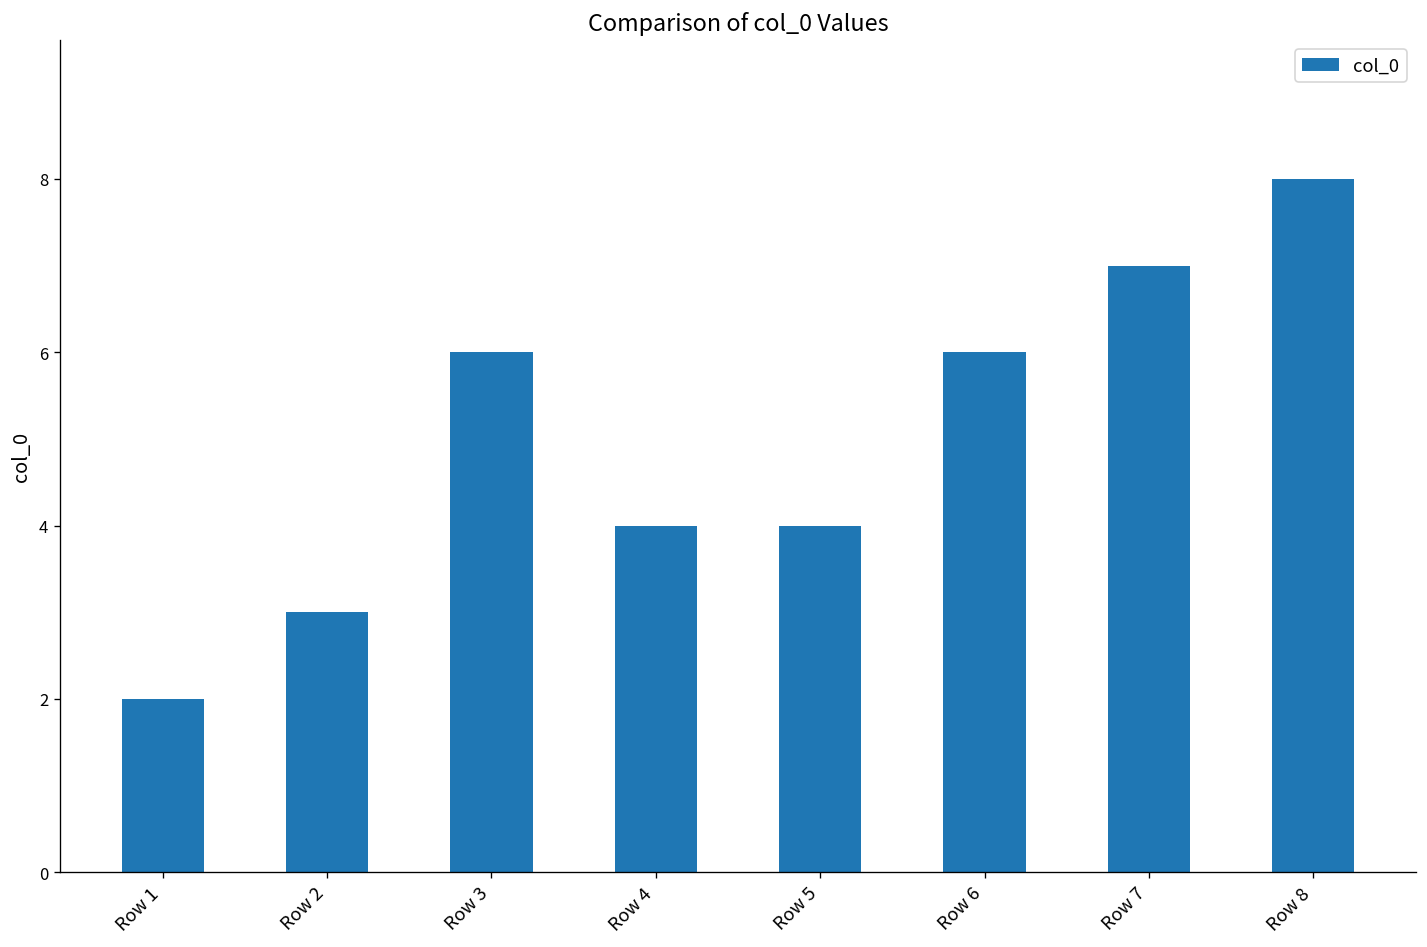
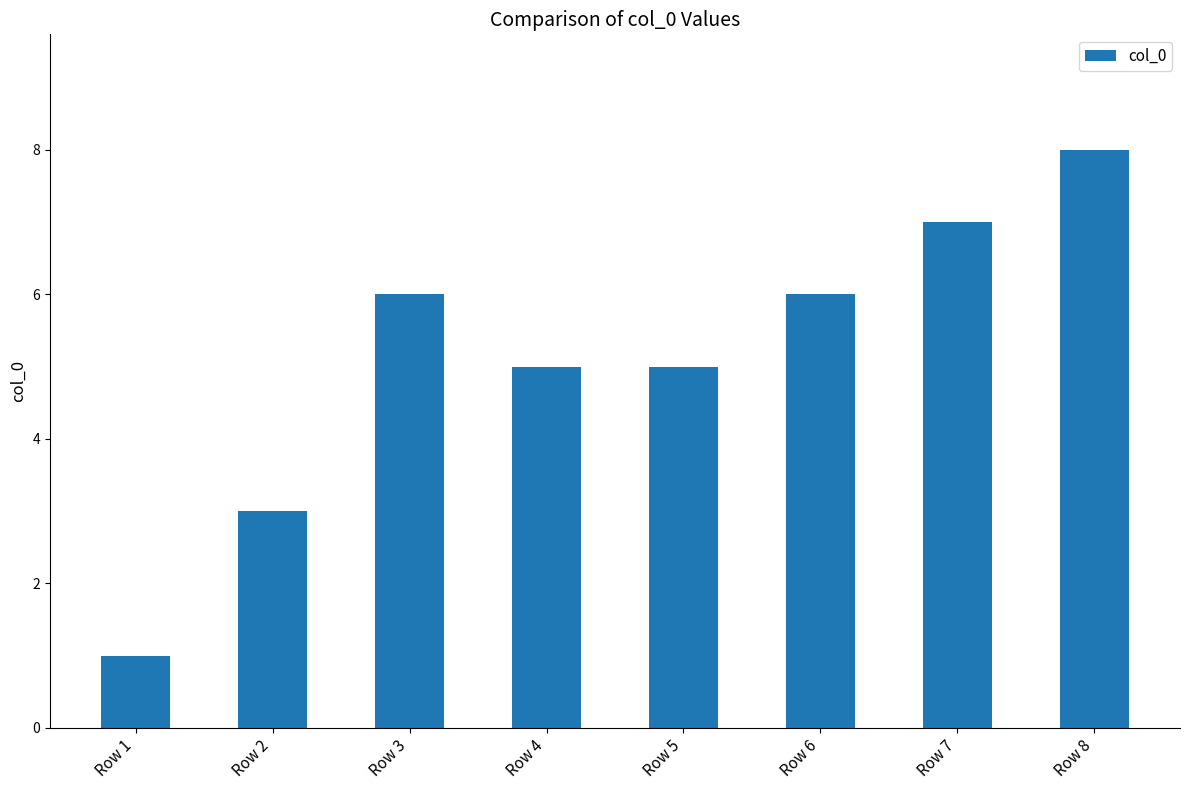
Row 1: 2 -> 1
Row 4: 4 -> 5
Row 5: 4 -> 5
